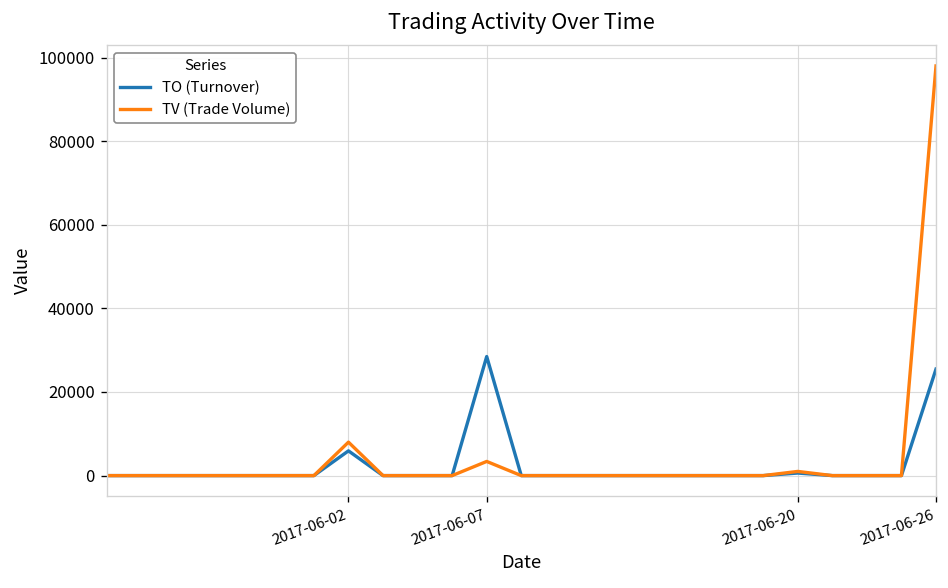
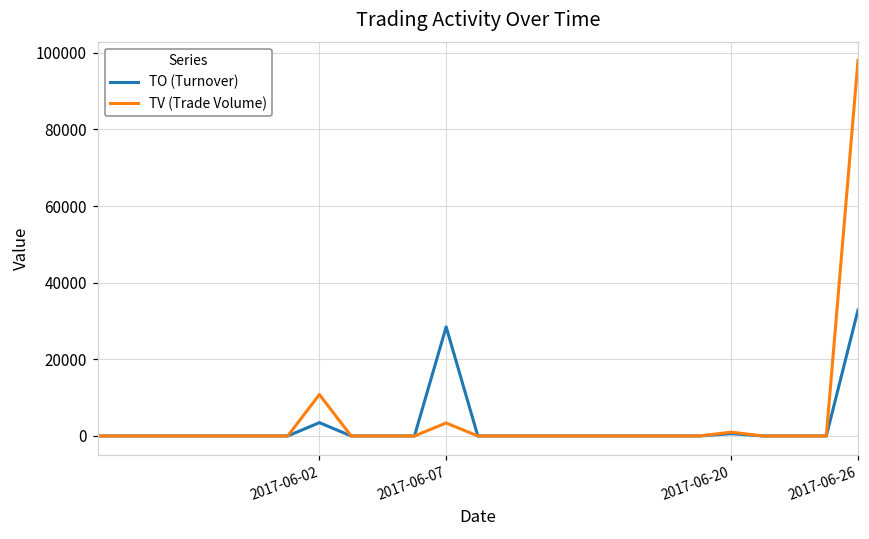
TO (Turnover), 2017-06-02: 6000 -> 3000
TV (Trade Volume), 2017-06-02: 8000 -> 11000
TO (Turnover), 2017-06-26: 25000 -> 33000
